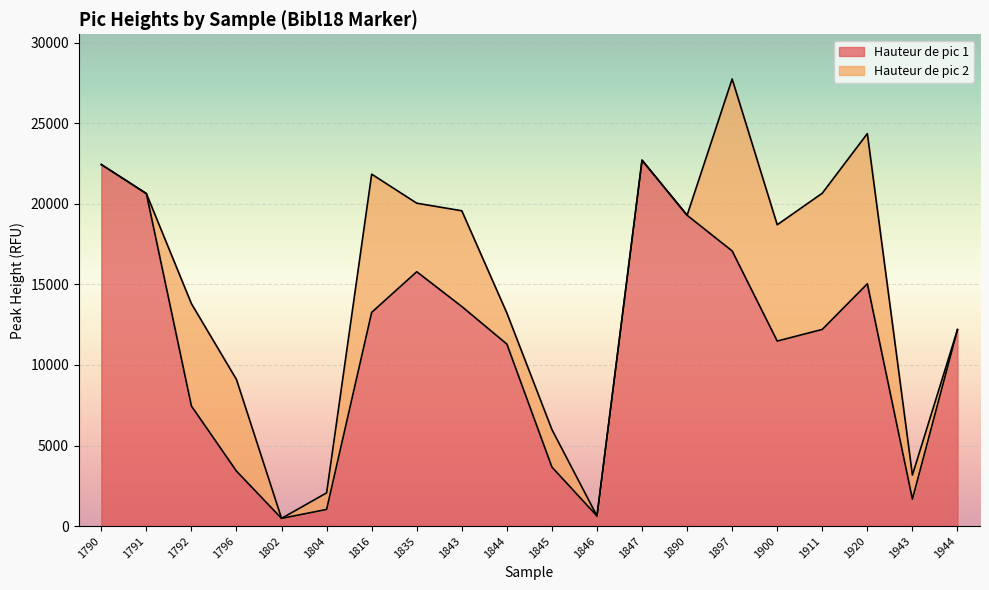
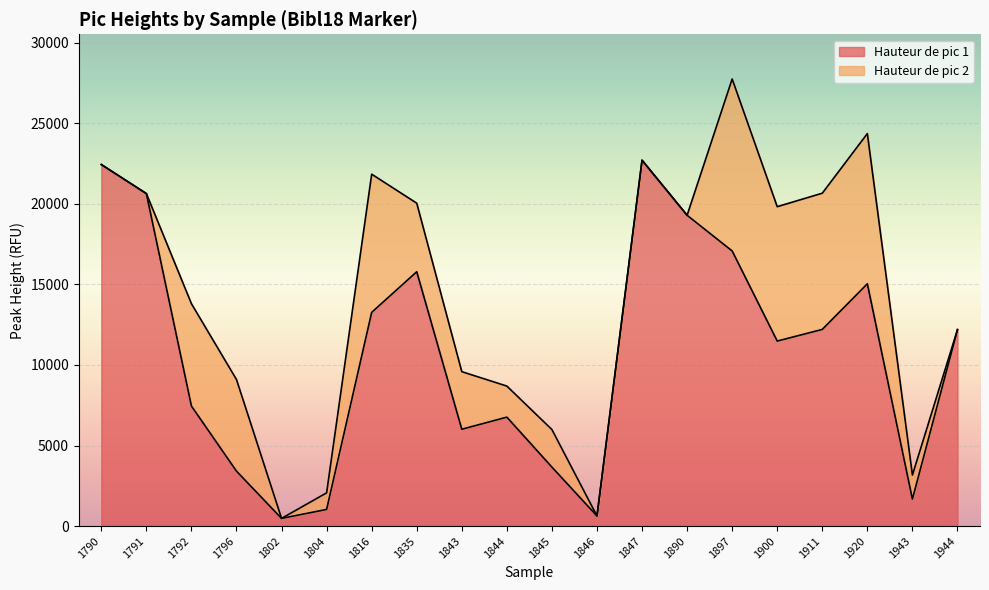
Hauteur de pic 1, 1843: 13600 -> 6000
Hauteur de pic 2, 1843: 5900 -> 3600
Hauteur de pic 1, 1844: 11300 -> 6800
Hauteur de pic 2, 1900: 7200 -> 8300
